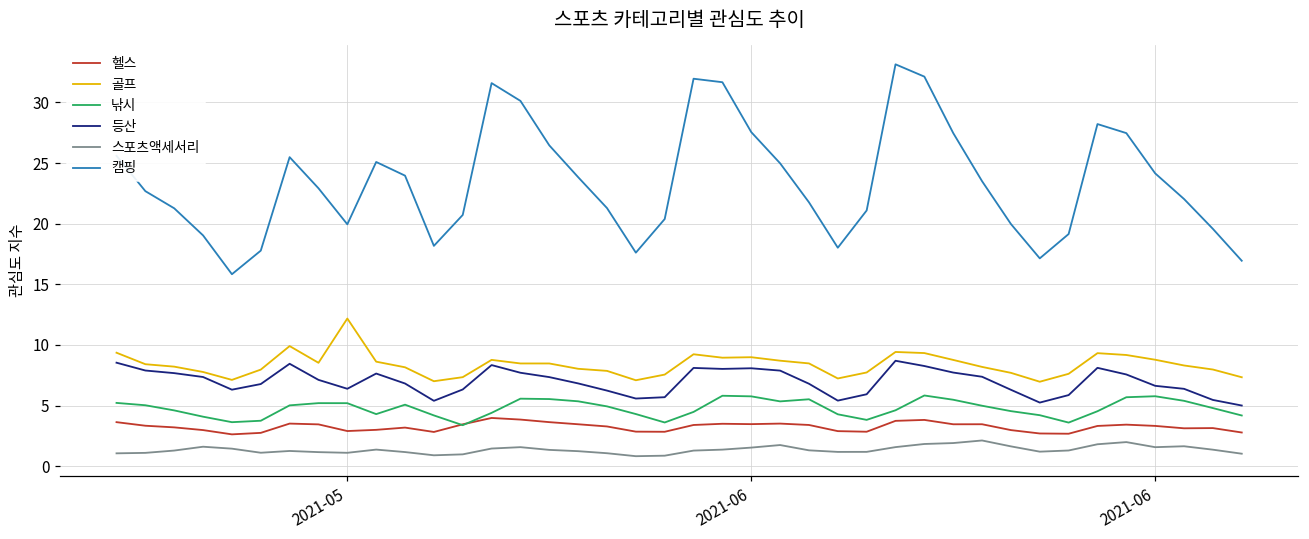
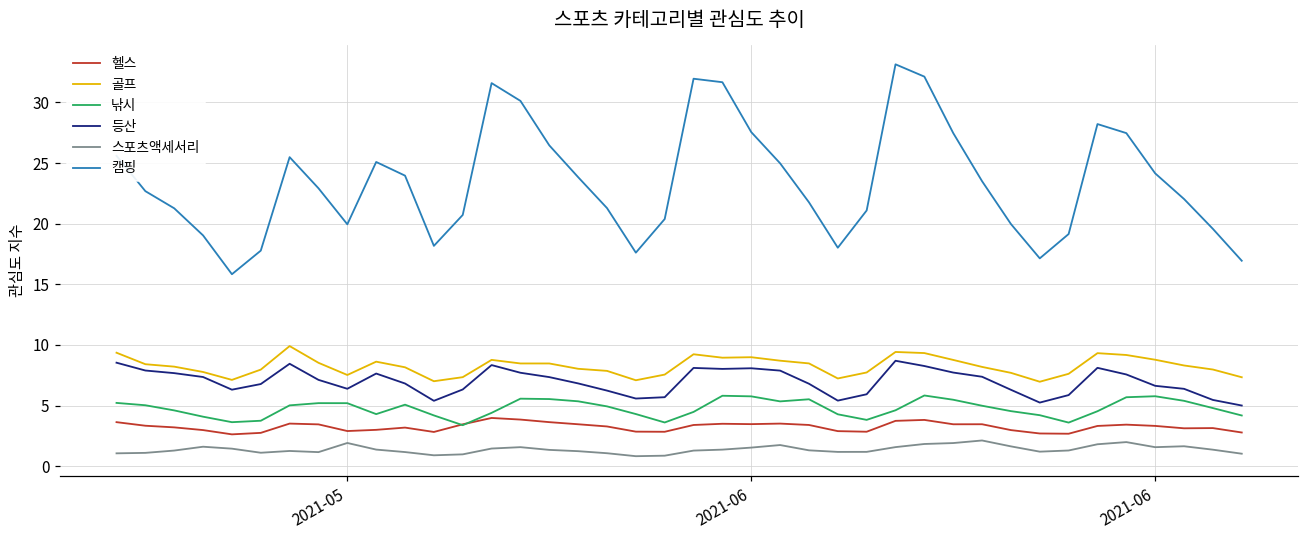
골프, 2021-05: 12.2 -> 7.5
스포츠액세서리, 2021-05: 1.1 -> 1.9
